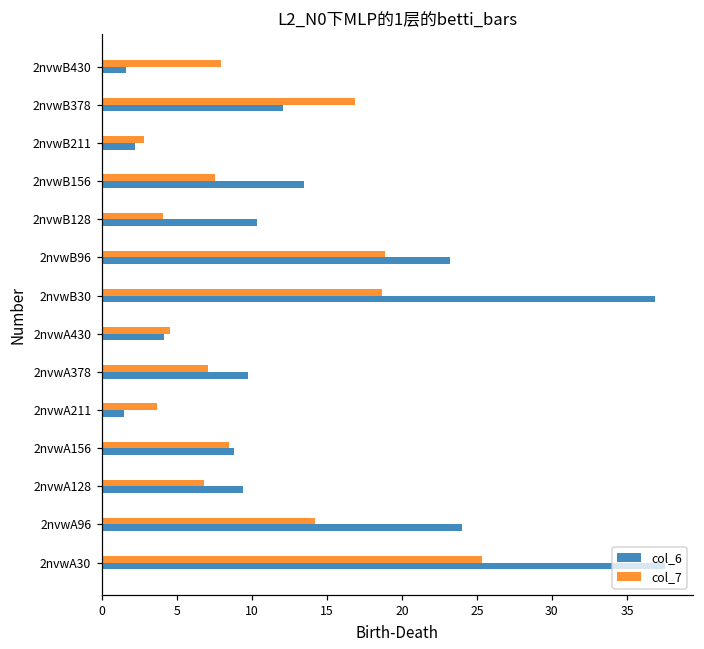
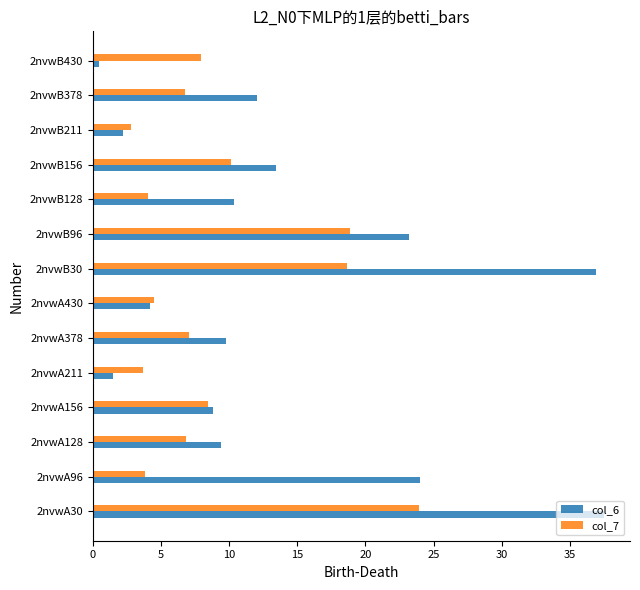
col_6, 2nvwB430: 1.6 -> 0.5
col_7, 2nvwB378: 16.8 -> 6.8
col_7, 2nvwB156: 7.6 -> 10.2
col_7, 2nvwA96: 14.2 -> 3.8
col_7, 2nvwA30: 25.3 -> 24.0
